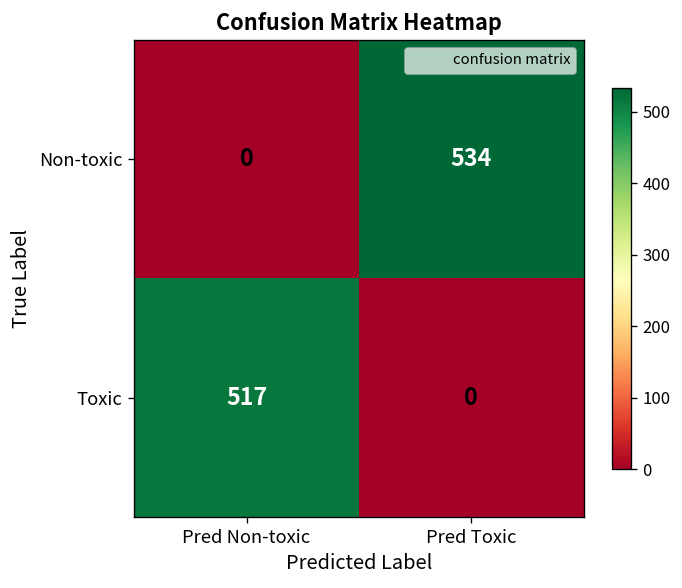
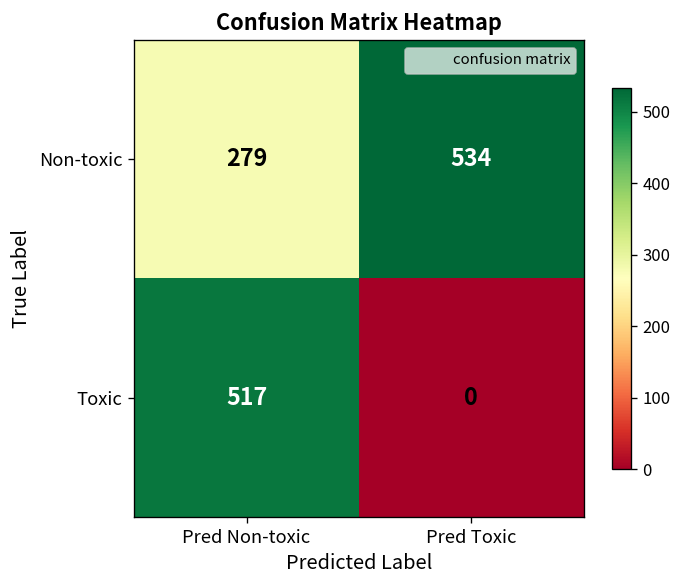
Non-toxic, Pred Non-toxic: 0 -> 279
